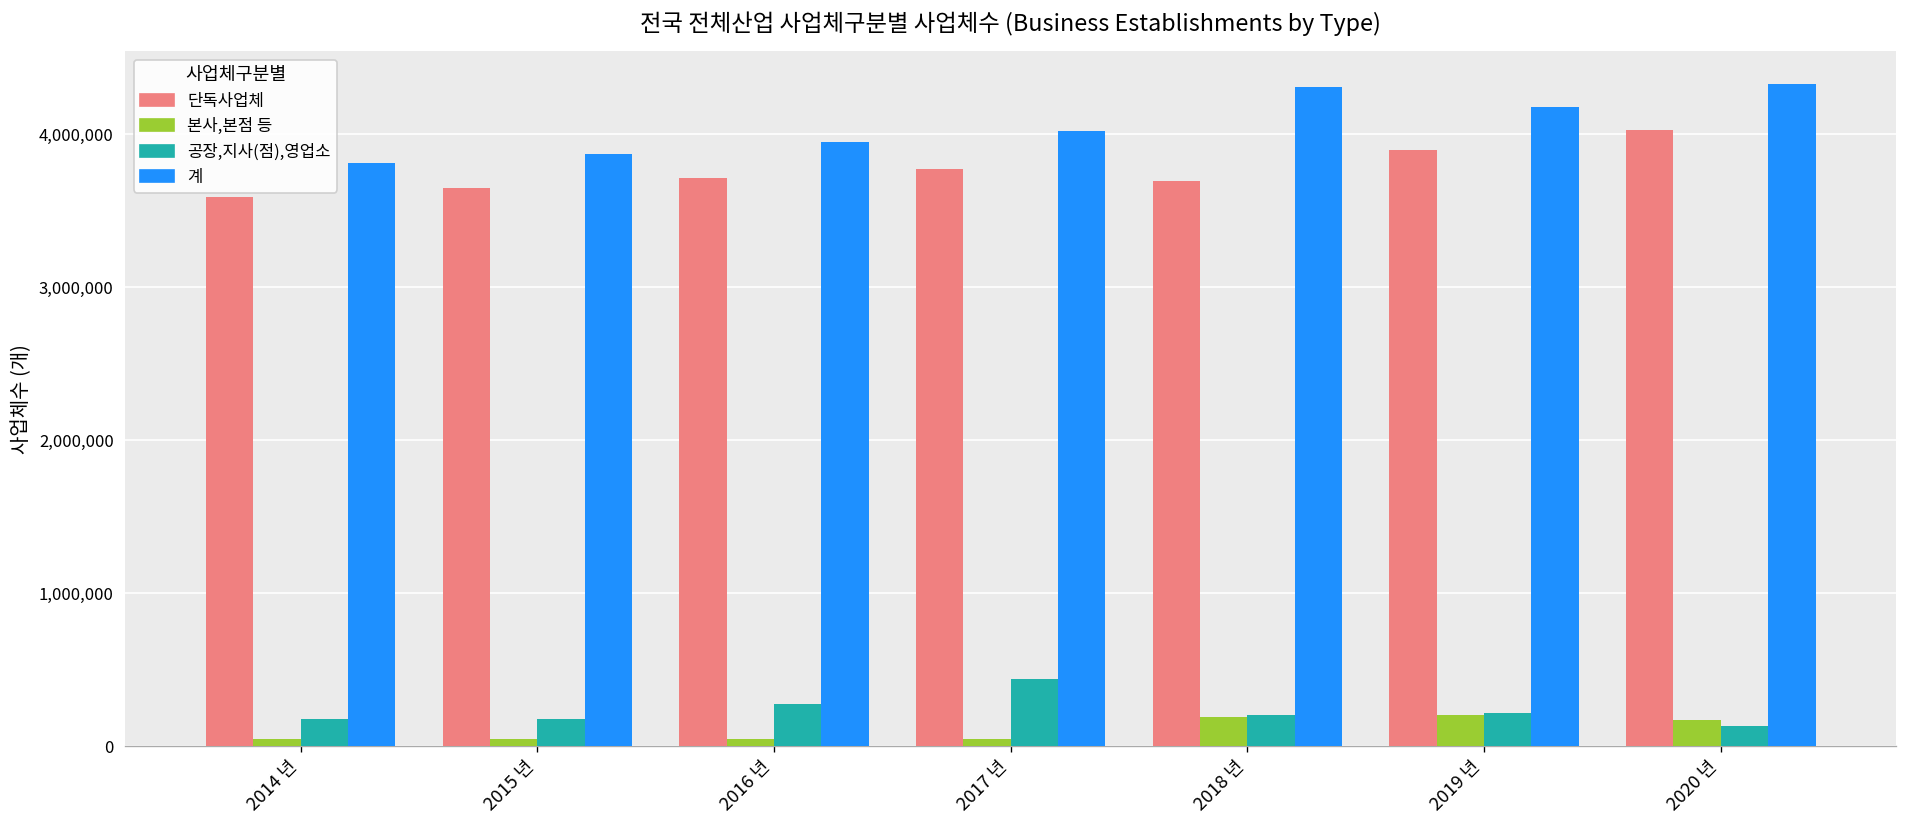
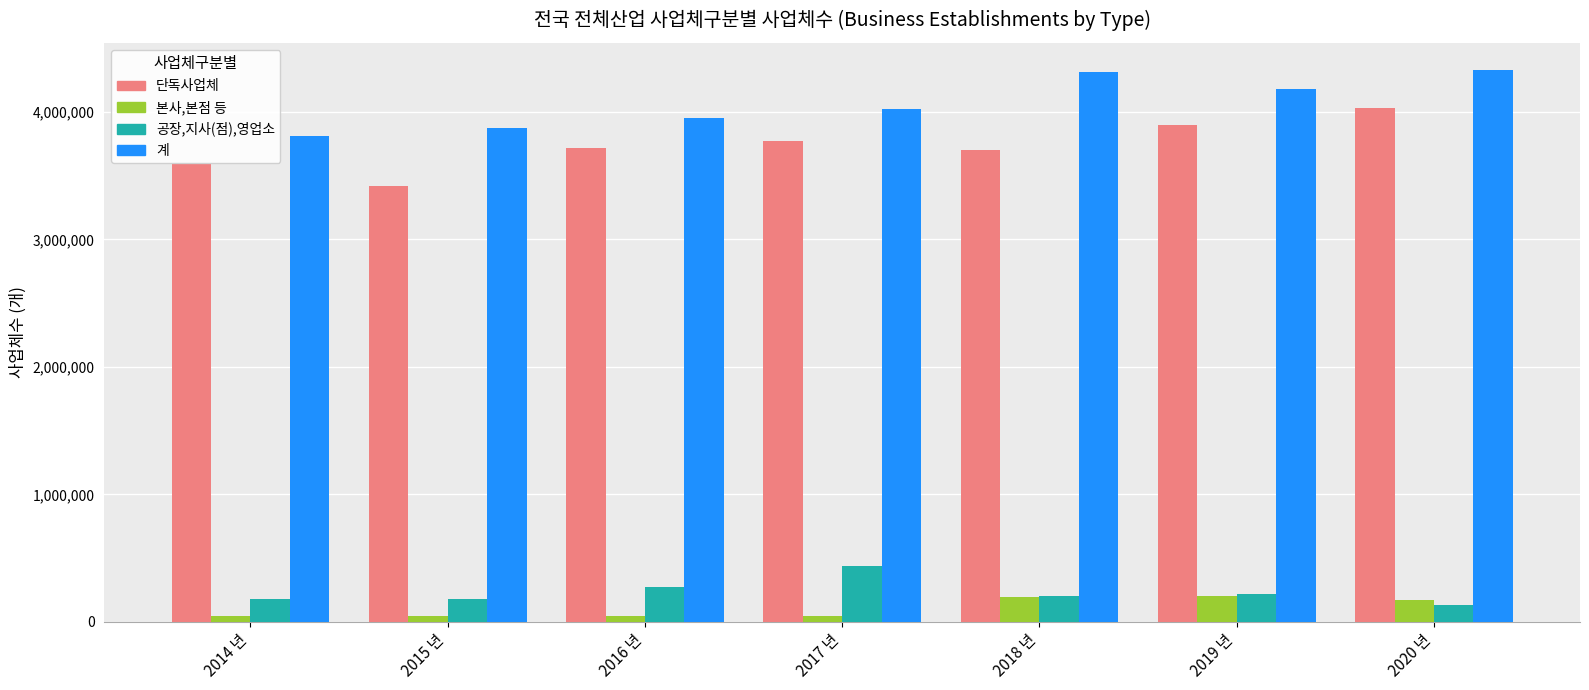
단독사업체, 2015 년: 3,650,000 -> 3,420,000
